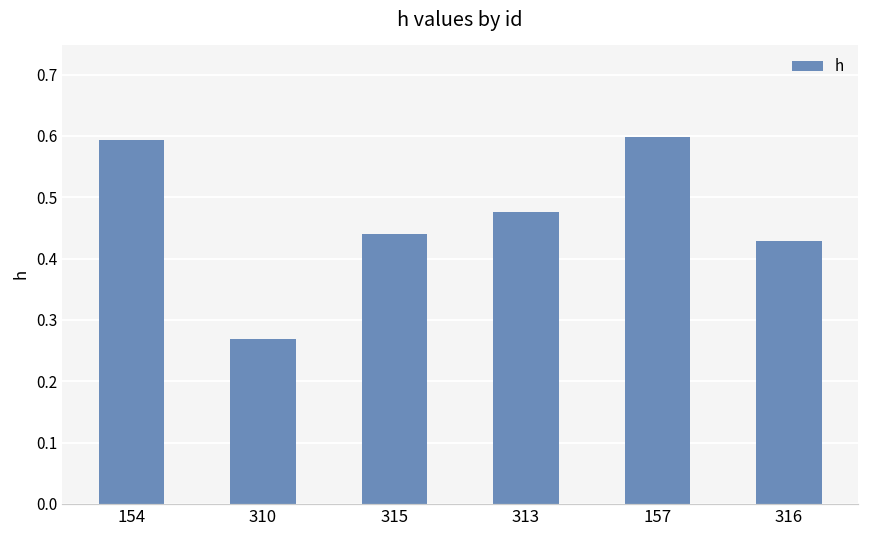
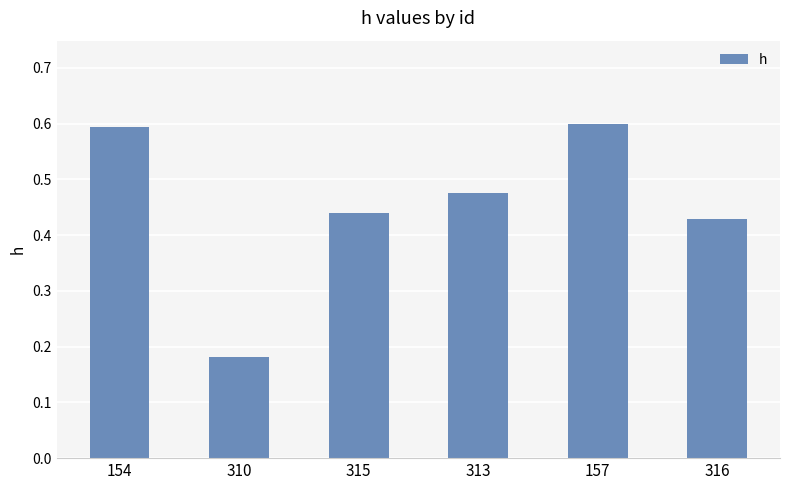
310: 0.27 -> 0.18
